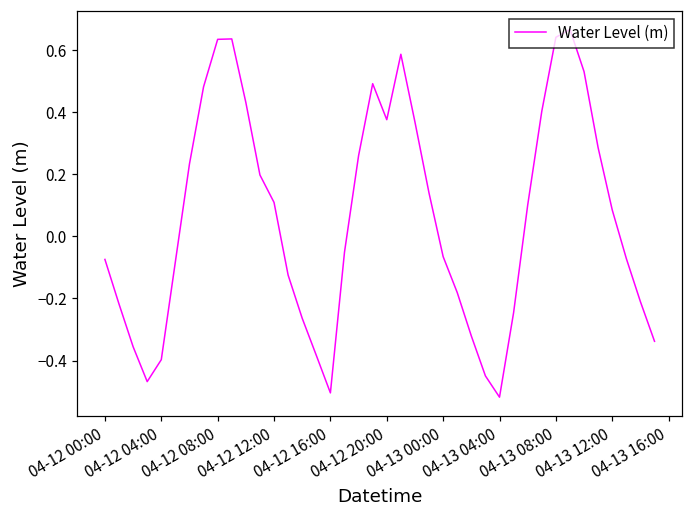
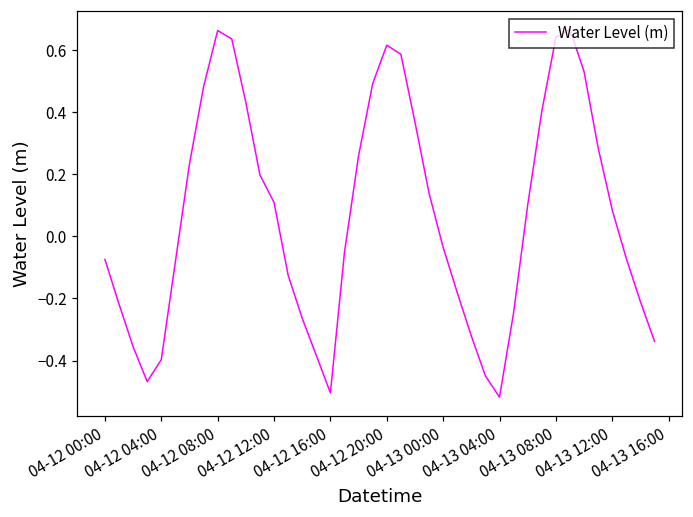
04-12 08:00: 0.64 -> 0.66
04-12 20:00: 0.38 -> 0.62
04-13 00:00: -0.07 -> -0.04
